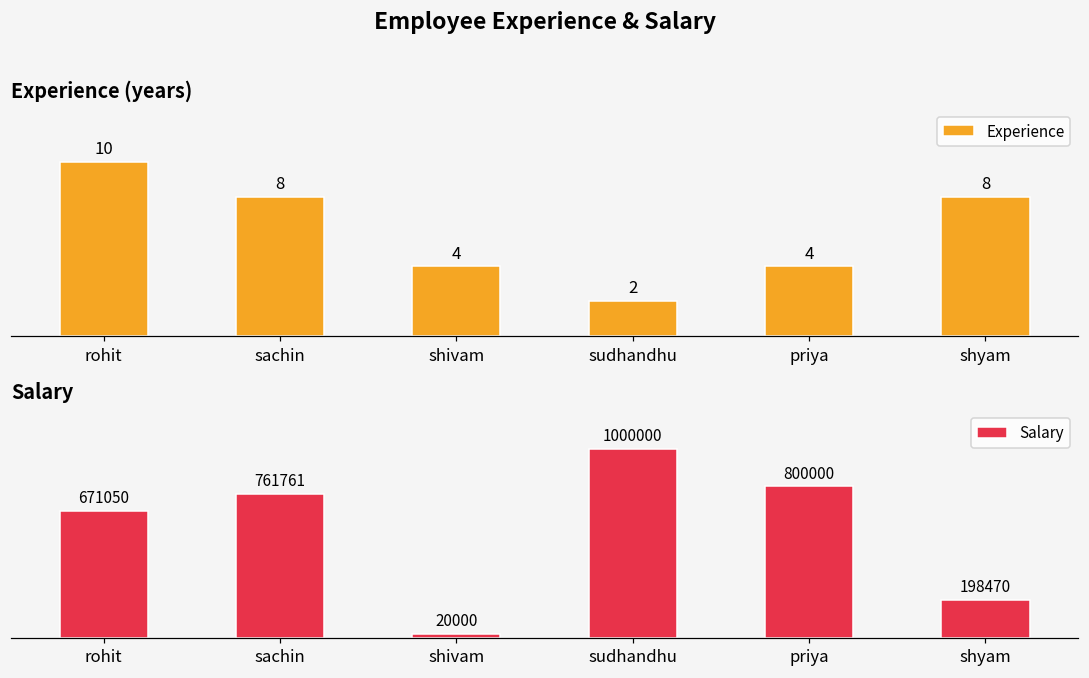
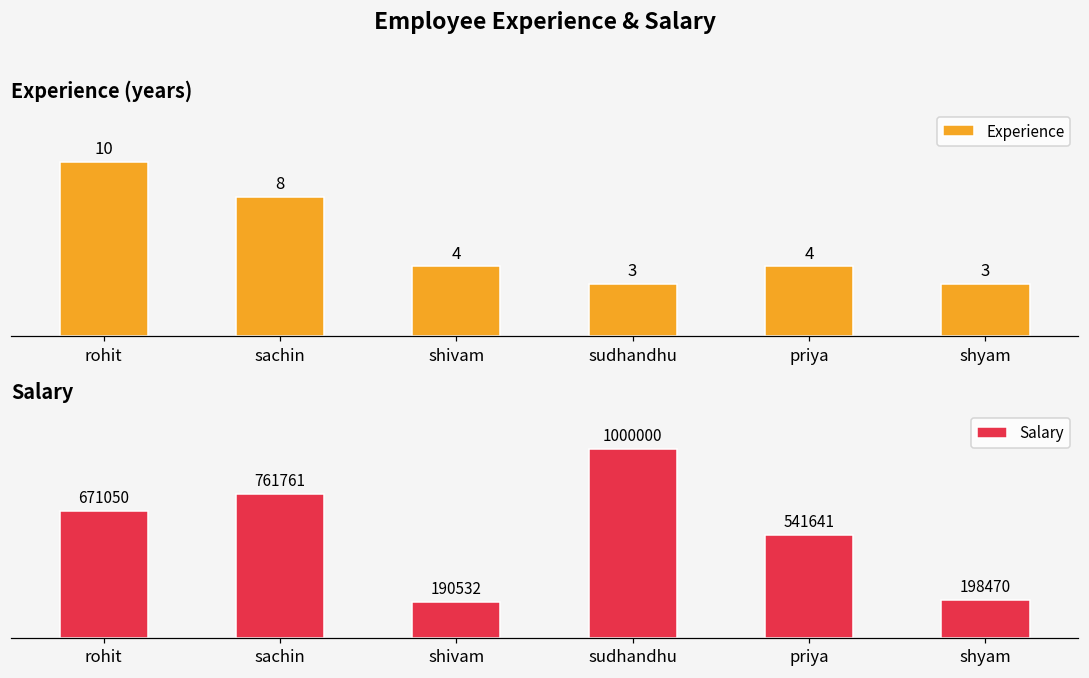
Experience (years), sudhandhu: 2 -> 3
Experience (years), shyam: 8 -> 3
Salary, shivam: 20000 -> 190532
Salary, priya: 800000 -> 541641
